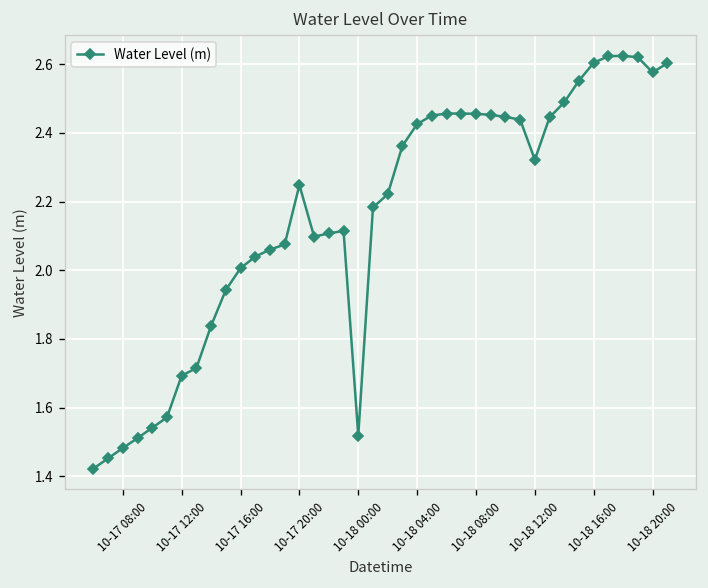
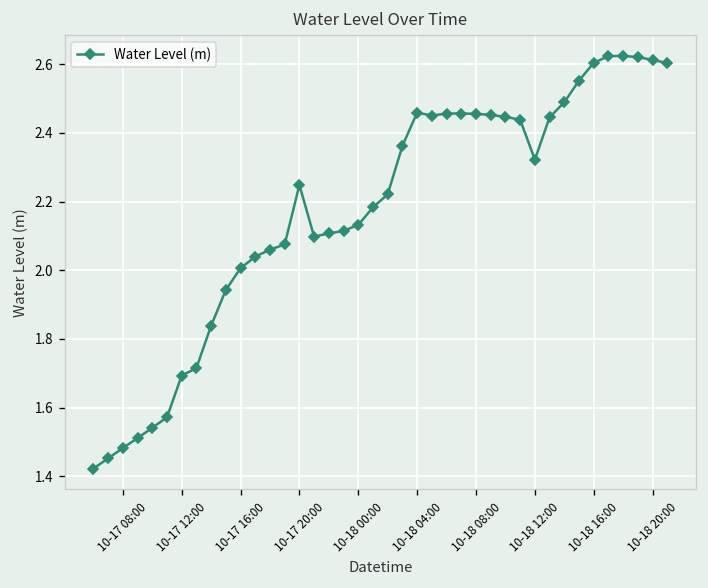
10-18 00:00: 1.52 -> 2.13
10-18 04:00: 2.43 -> 2.46
10-18 20:00: 2.58 -> 2.61
